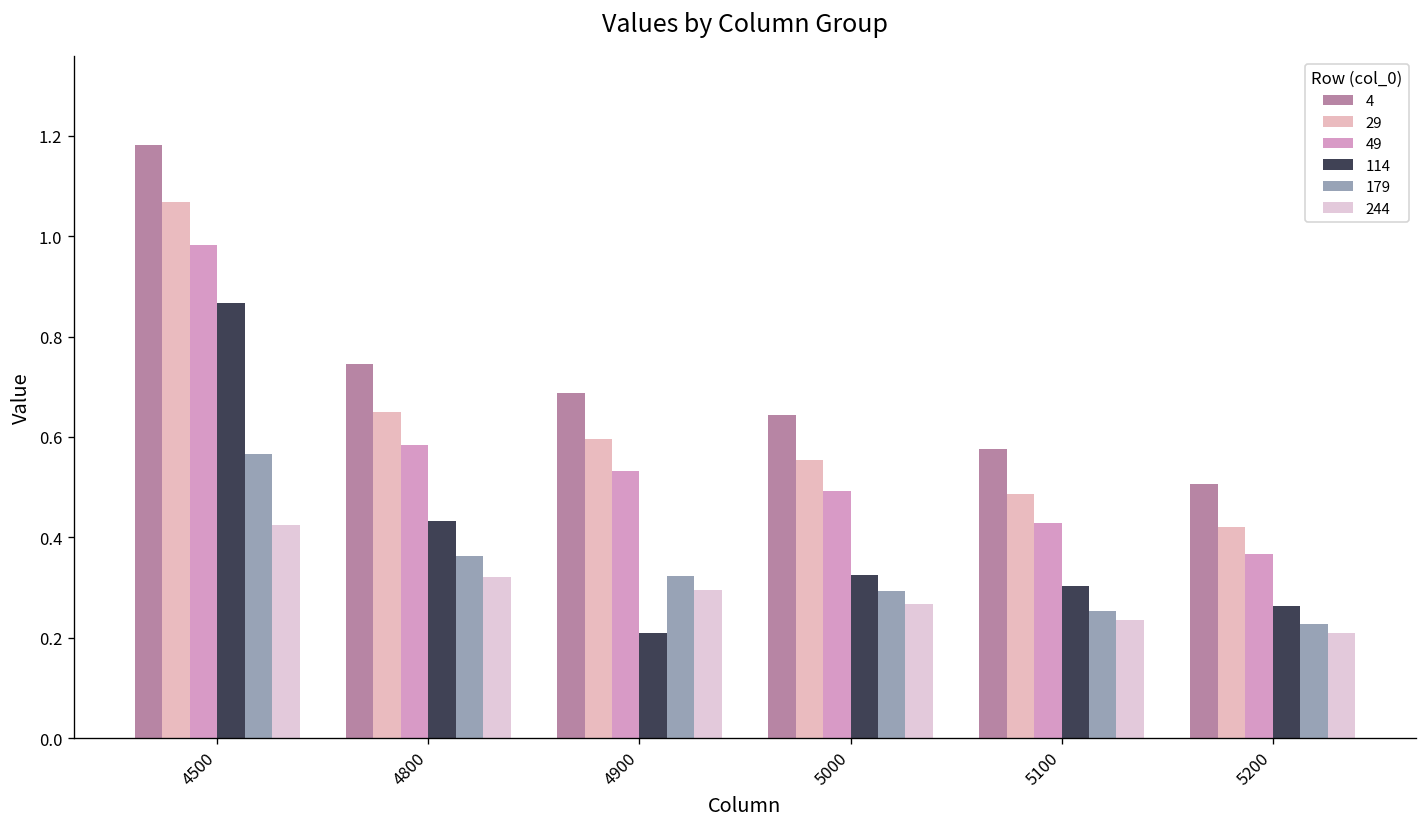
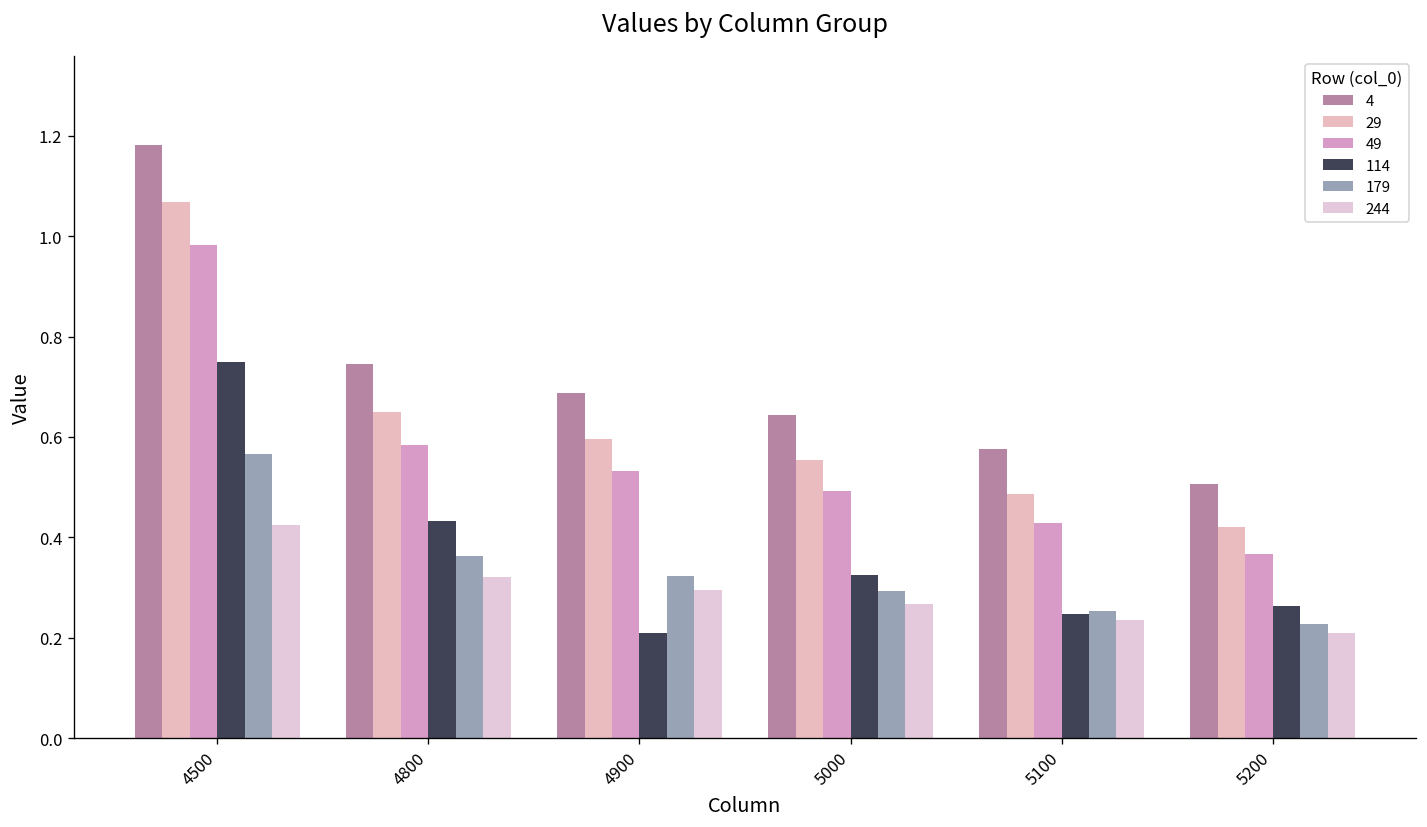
114, 4500: 0.87 -> 0.75
114, 5100: 0.30 -> 0.25
